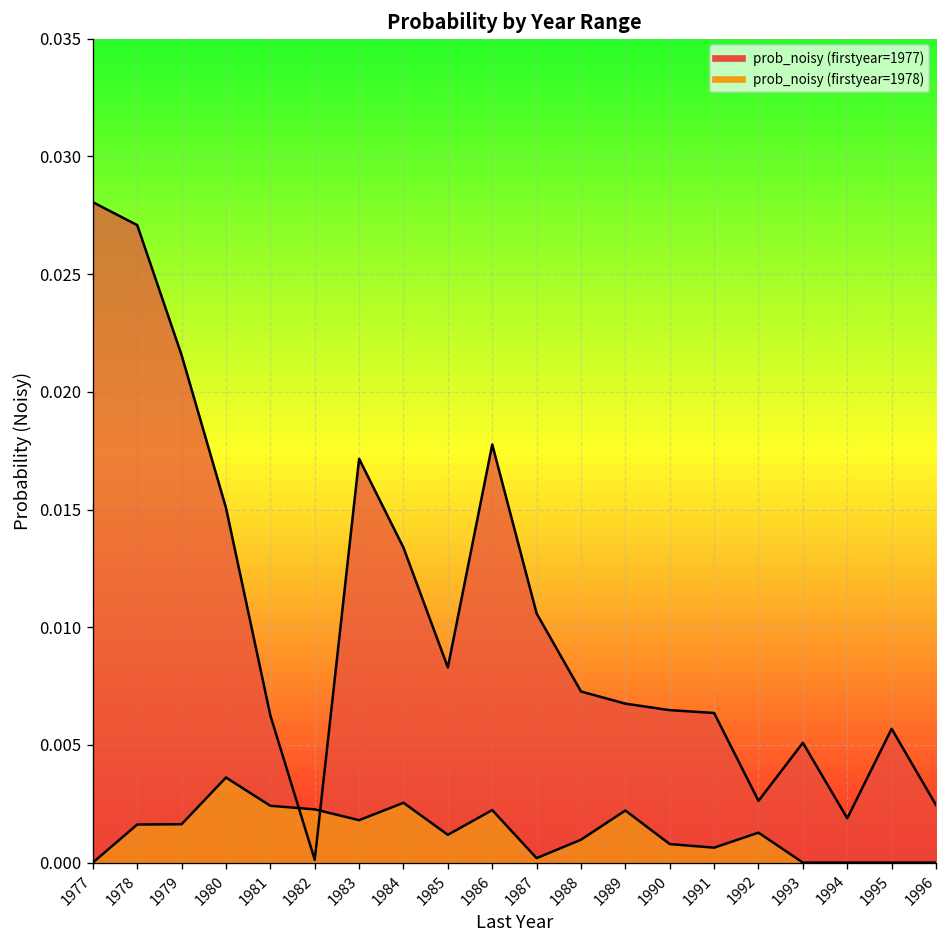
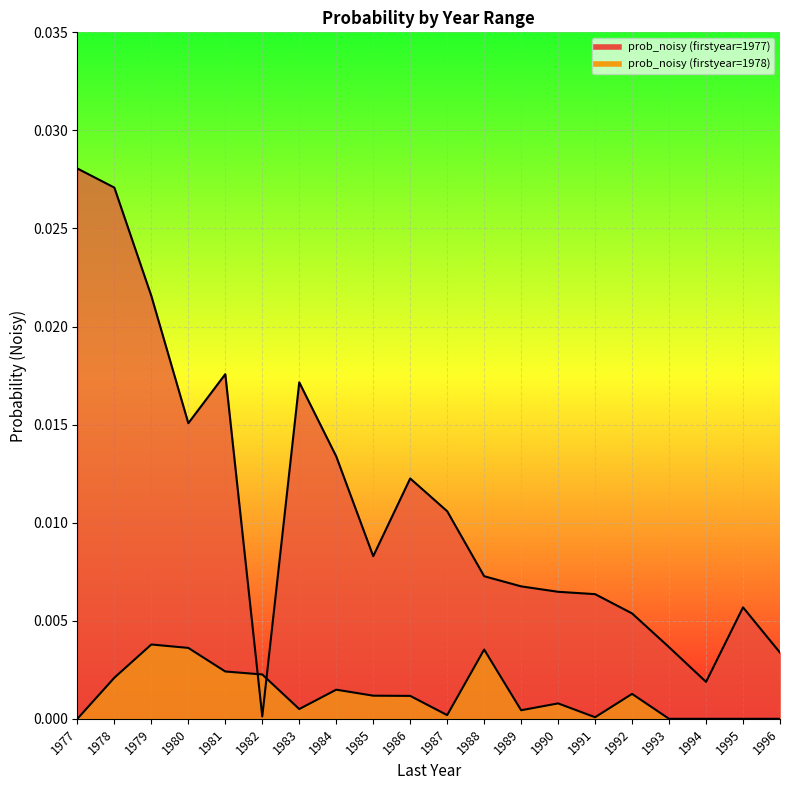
prob_noisy (firstyear=1978), 1978: 0.0016 -> 0.0021
prob_noisy (firstyear=1978), 1979: 0.0016 -> 0.0038
prob_noisy (firstyear=1977), 1981: 0.0063 -> 0.0176
prob_noisy (firstyear=1978), 1983: 0.0018 -> 0.0005
prob_noisy (firstyear=1978), 1984: 0.0025 -> 0.0015
prob_noisy (firstyear=1977), 1986: 0.0178 -> 0.0123
prob_noisy (firstyear=1978), 1986: 0.0022 -> 0.0012
prob_noisy (firstyear=1978), 1988: 0.0010 -> 0.0035
prob_noisy (firstyear=1978), 1989: 0.0022 -> 0.0004
prob_noisy (firstyear=1978), 1991: 0.0006 -> 0.0001
prob_noisy (firstyear=1977), 1992: 0.0026 -> 0.0054
prob_noisy (firstyear=1977), 1993: 0.0051 -> 0.0037
prob_noisy (firstyear=1977), 1996: 0.0024 -> 0.0034
